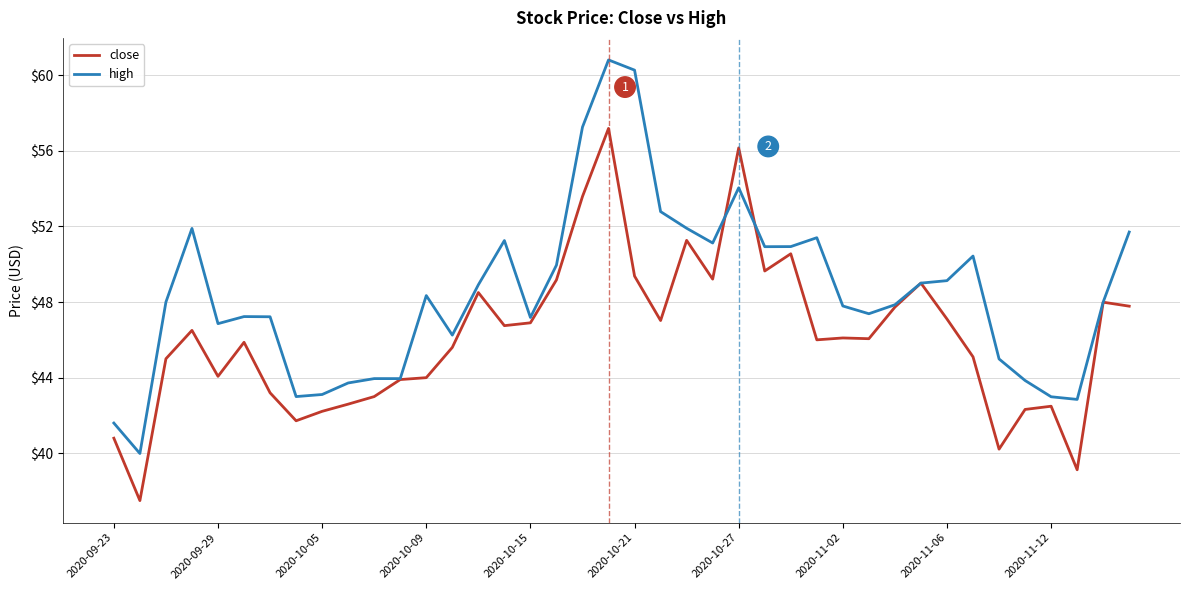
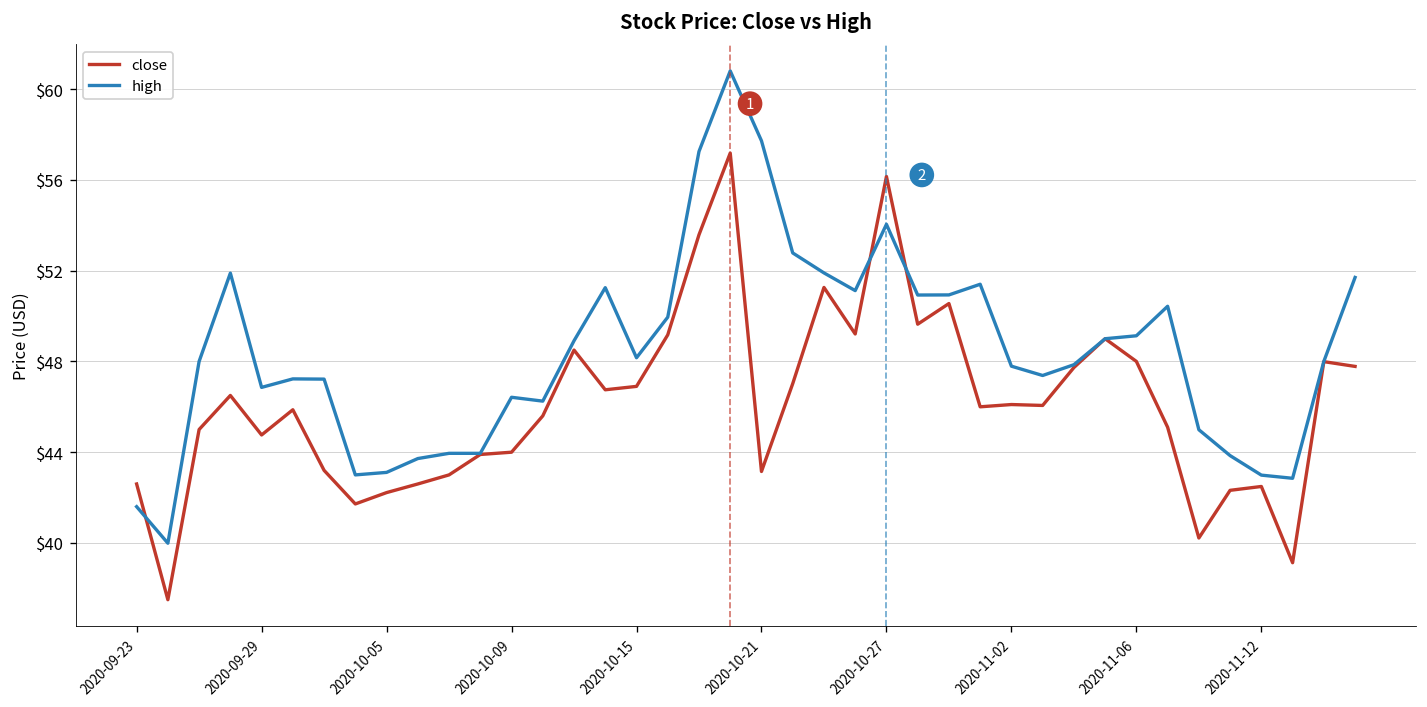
close, 2020-09-23: $40.8 -> $42.6
close, 2020-09-29: $44.1 -> $44.8
high, 2020-10-09: $48.3 -> $46.4
high, 2020-10-15: $47.2 -> $48.2
close, 2020-10-21: $49.4 -> $43.2
high, 2020-10-21: $60.3 -> $57.7
close, 2020-11-06: $47.1 -> $48.0
